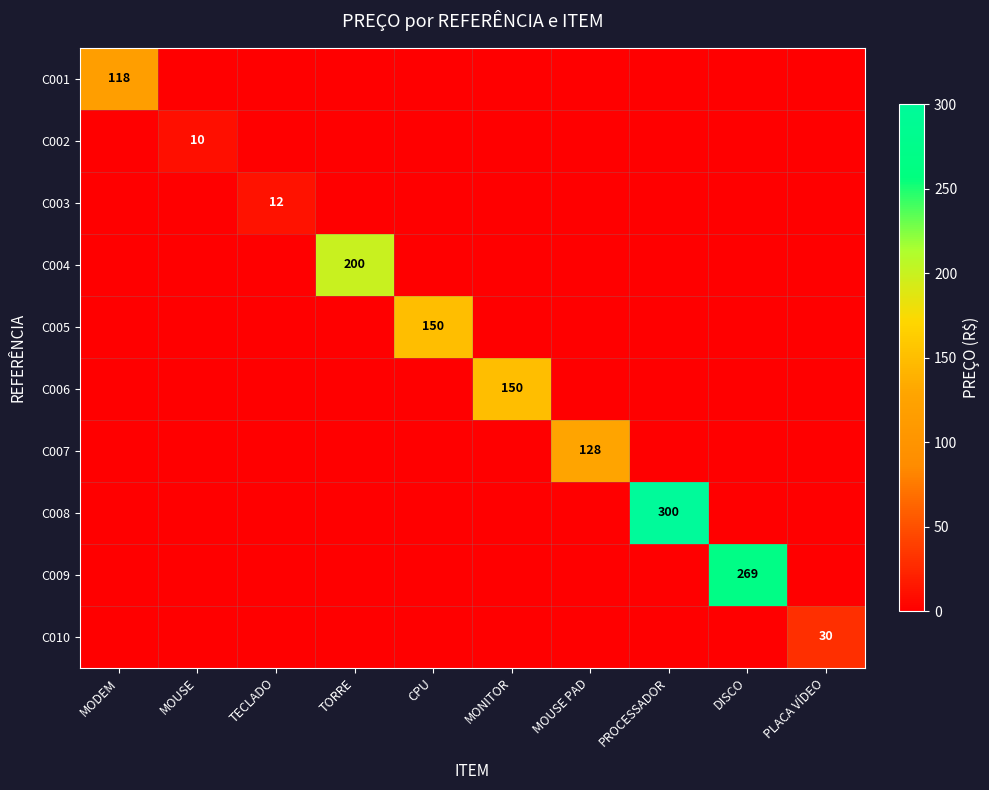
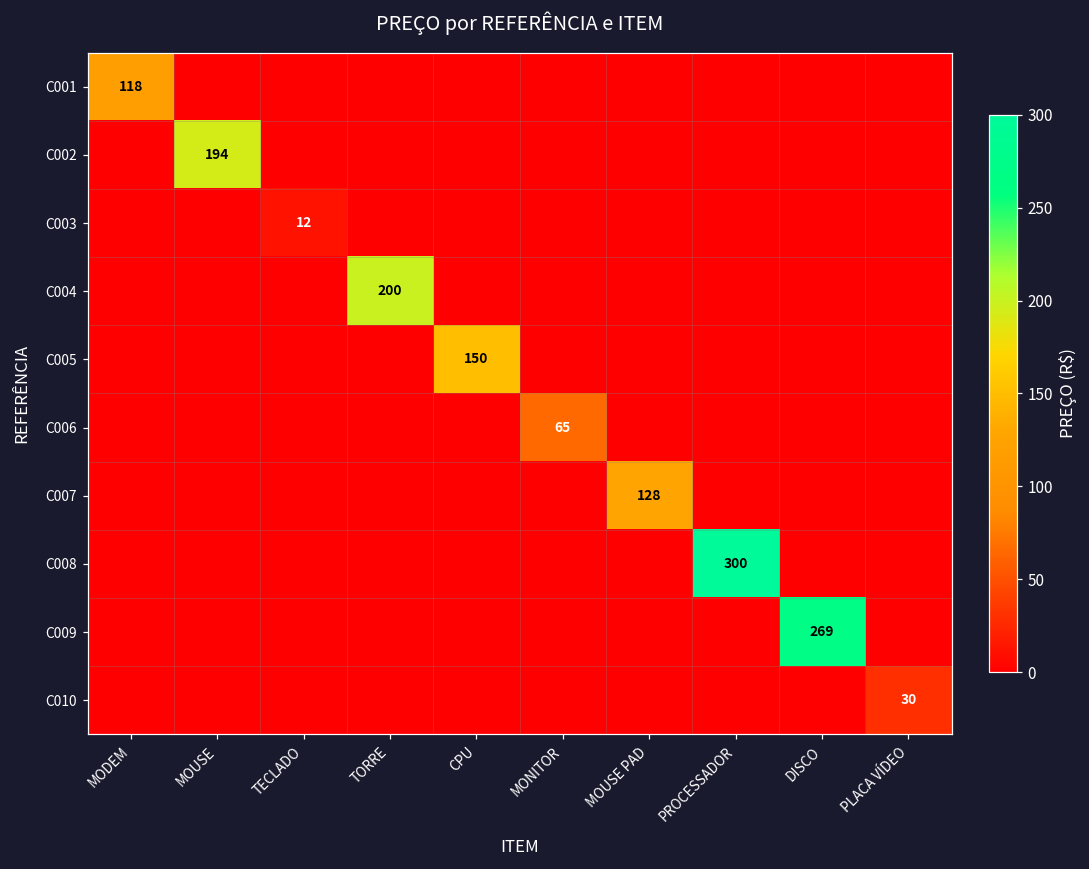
C002, MOUSE: 10 -> 194
C006, MONITOR: 150 -> 65
